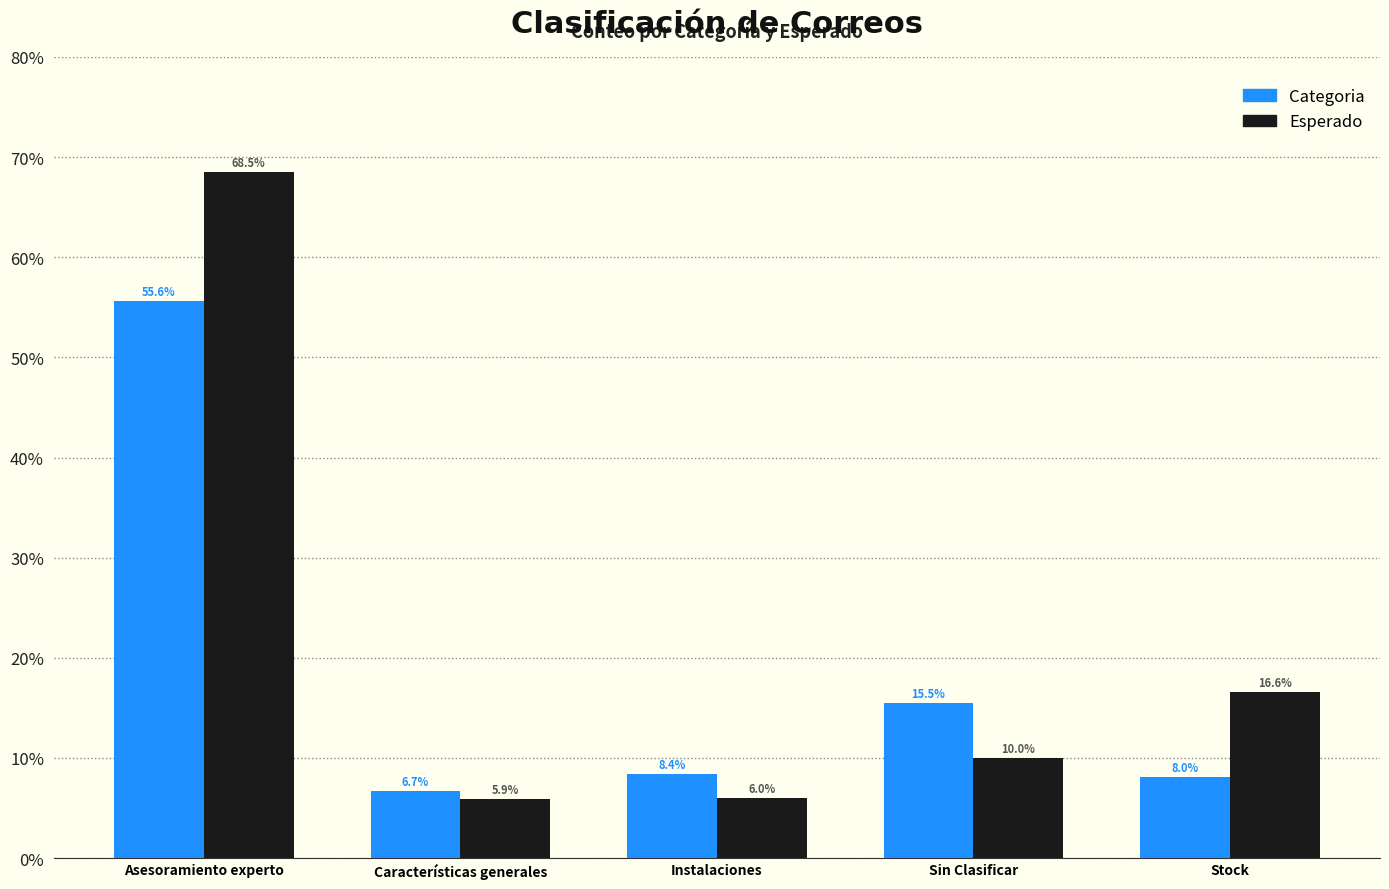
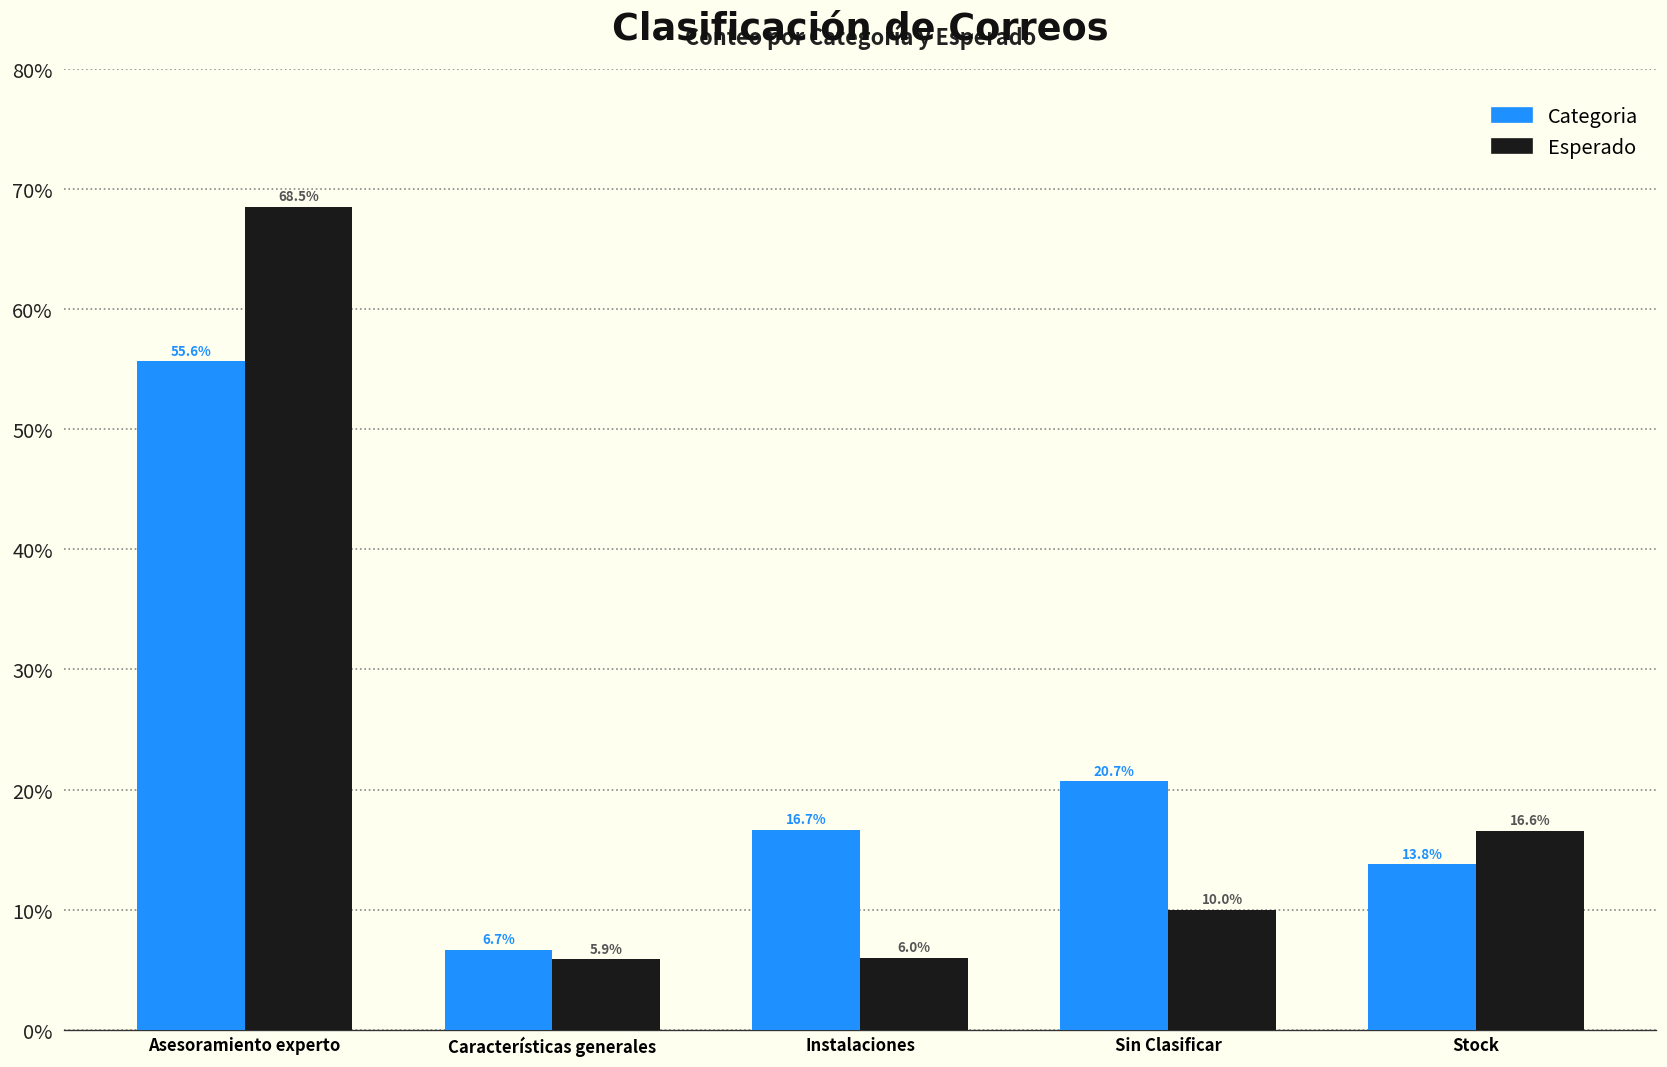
Categoria, Instalaciones: 8.4% -> 16.7%
Categoria, Sin Clasificar: 15.5% -> 20.7%
Categoria, Stock: 8.0% -> 13.8%
